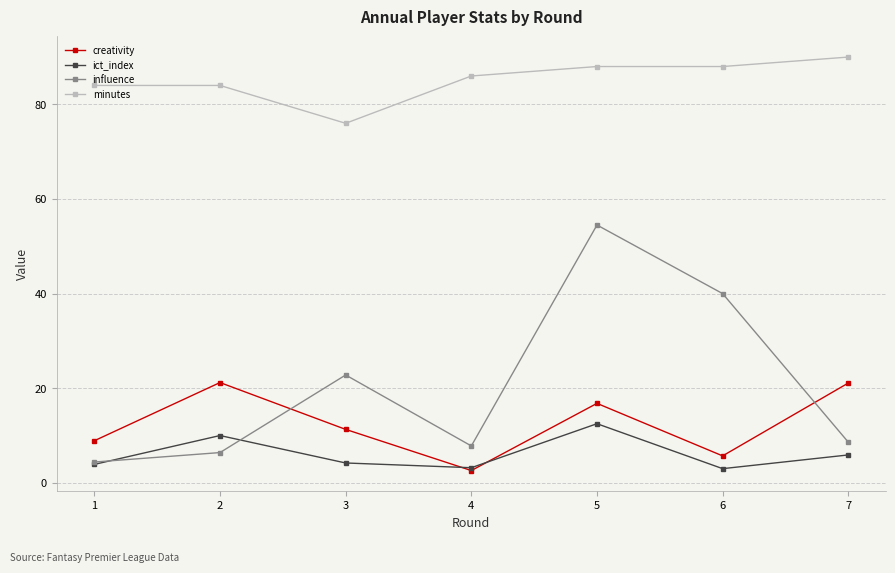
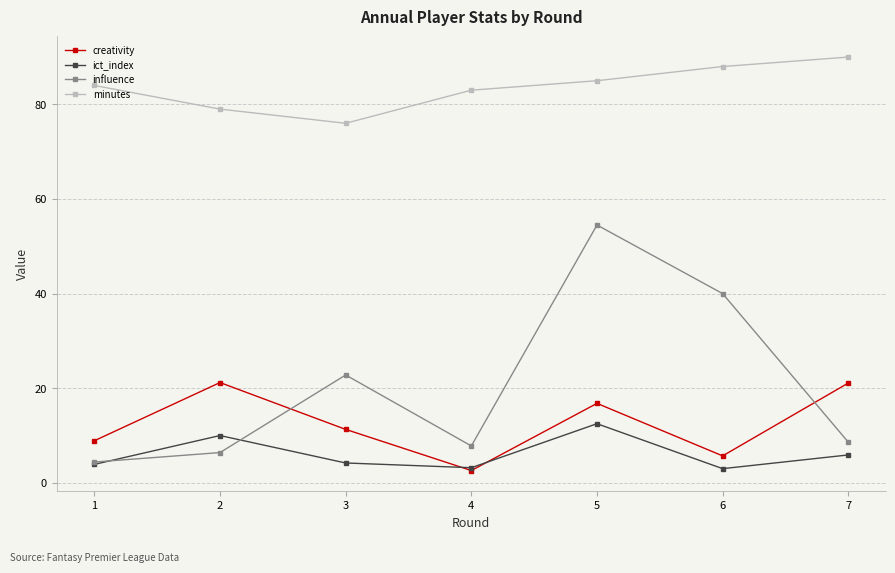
minutes, 2: 84 -> 79
minutes, 4: 86 -> 83
minutes, 5: 88 -> 85
